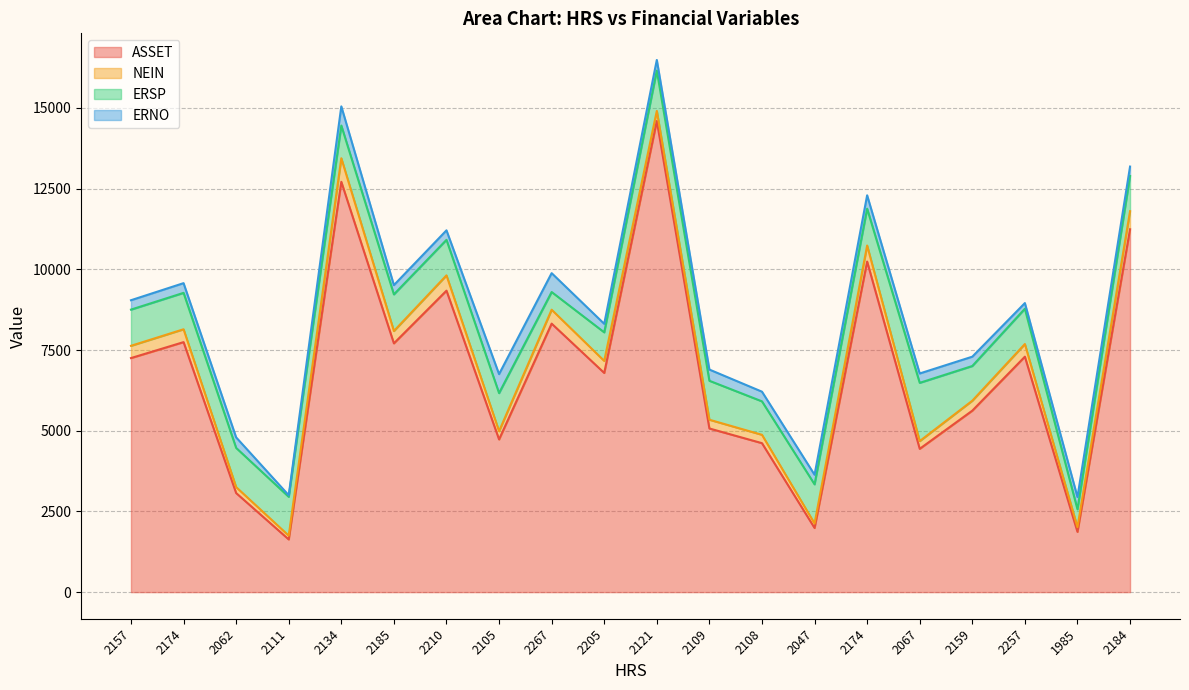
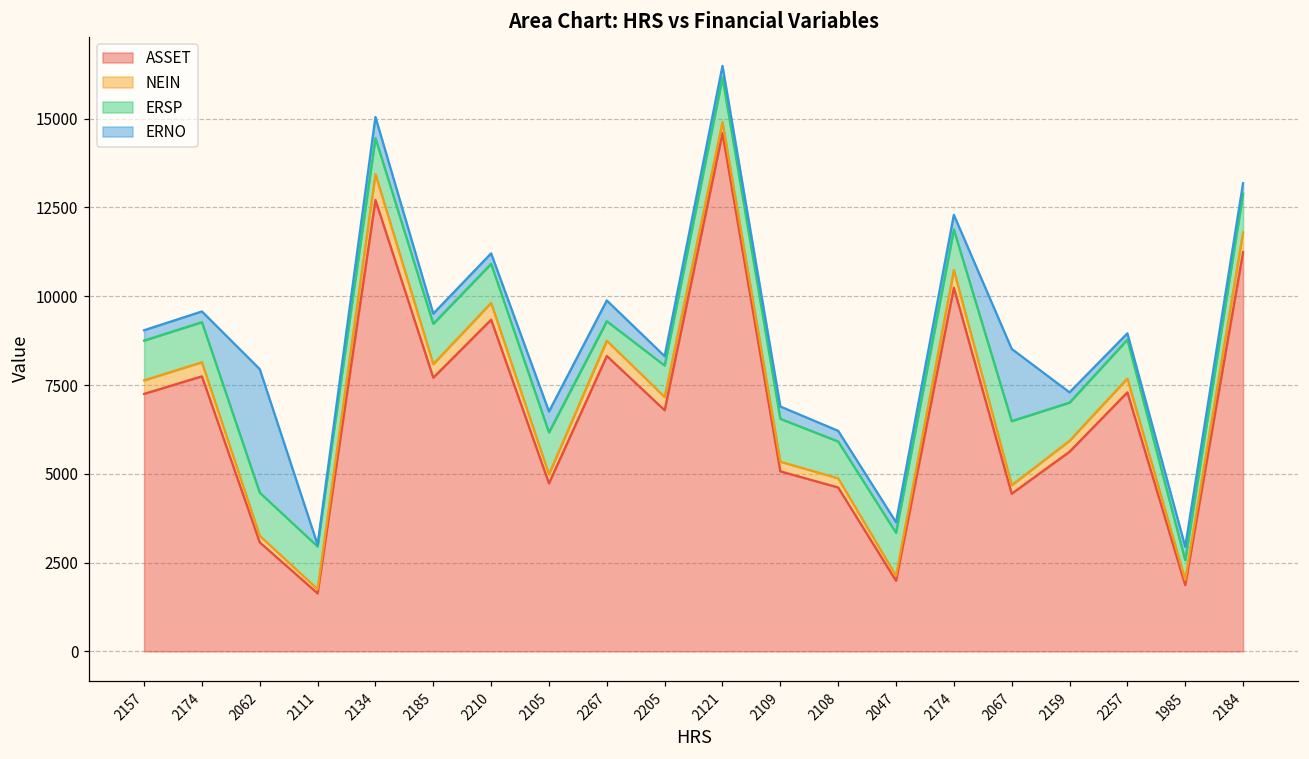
ERNO, 2062: 300 -> 3500
ERNO, 2067: 300 -> 2000
